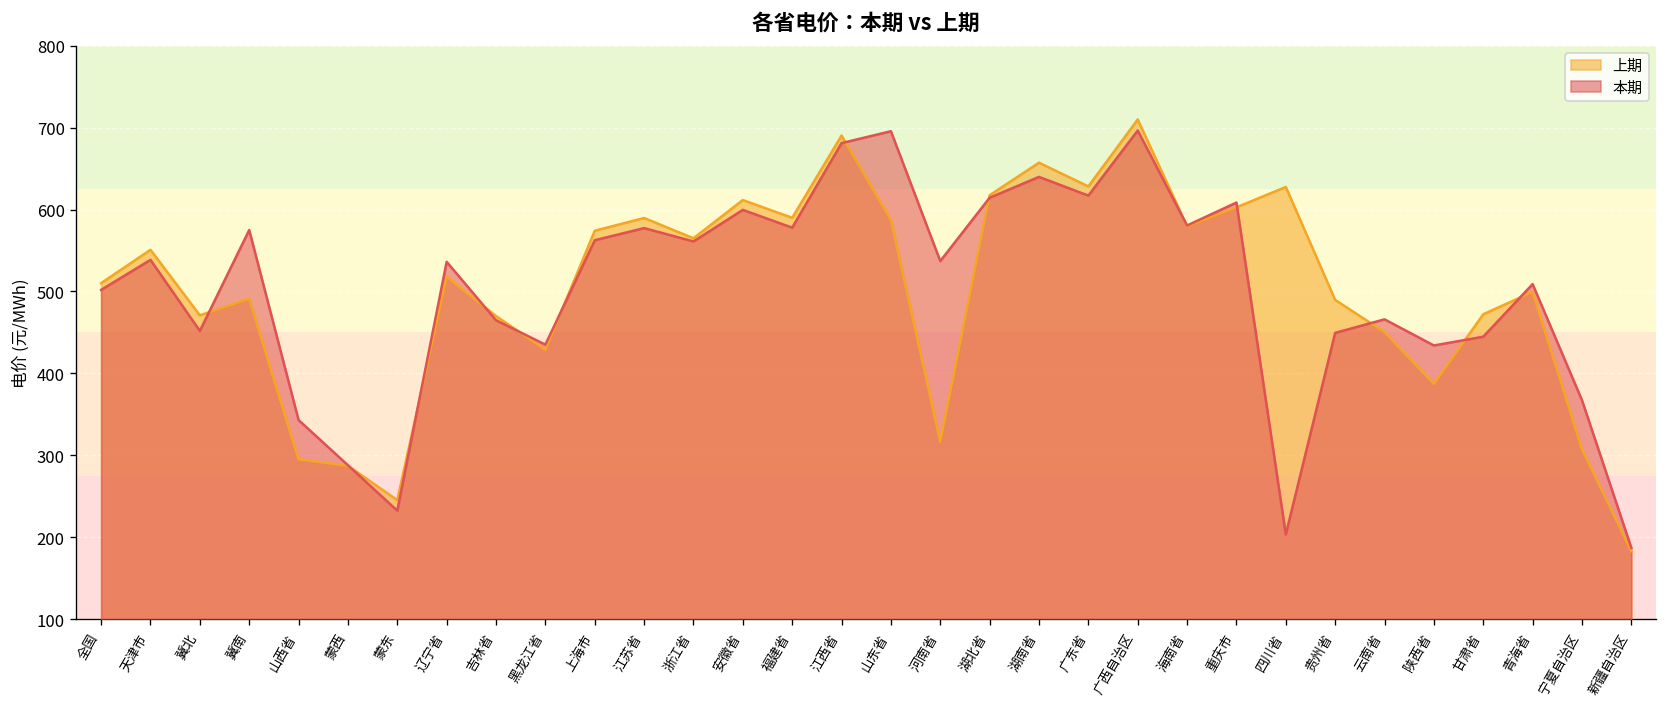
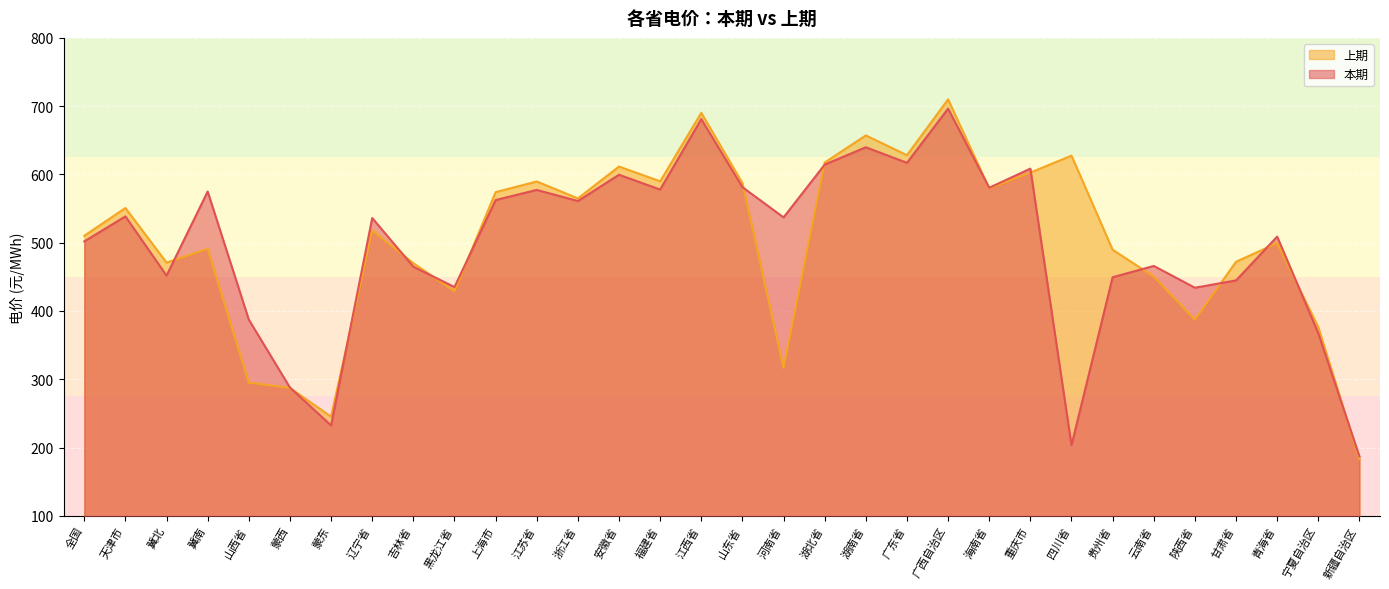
本期, 山西省: 340 -> 390
本期, 山东省: 700 -> 580
上期, 宁夏自治区: 310 -> 380
